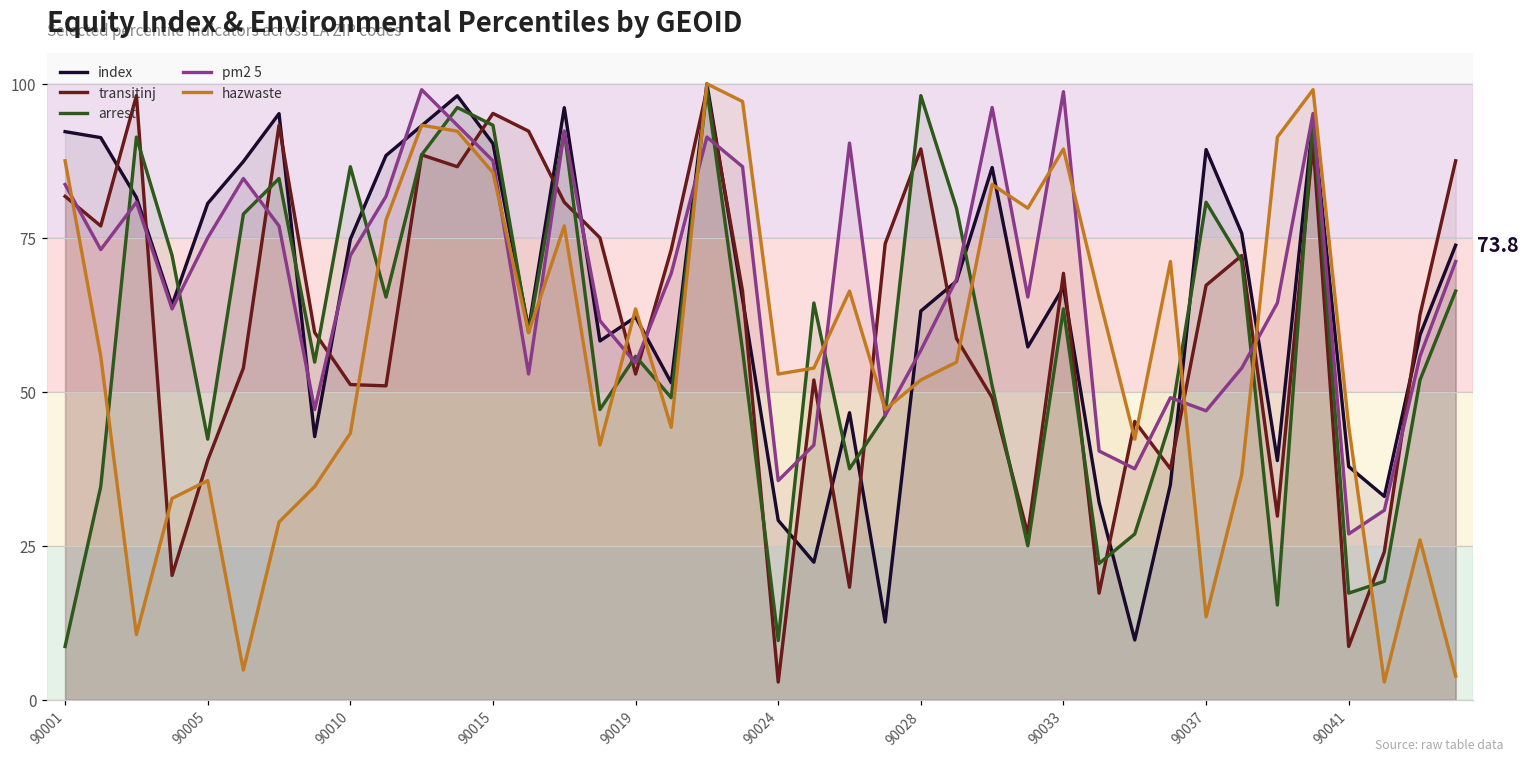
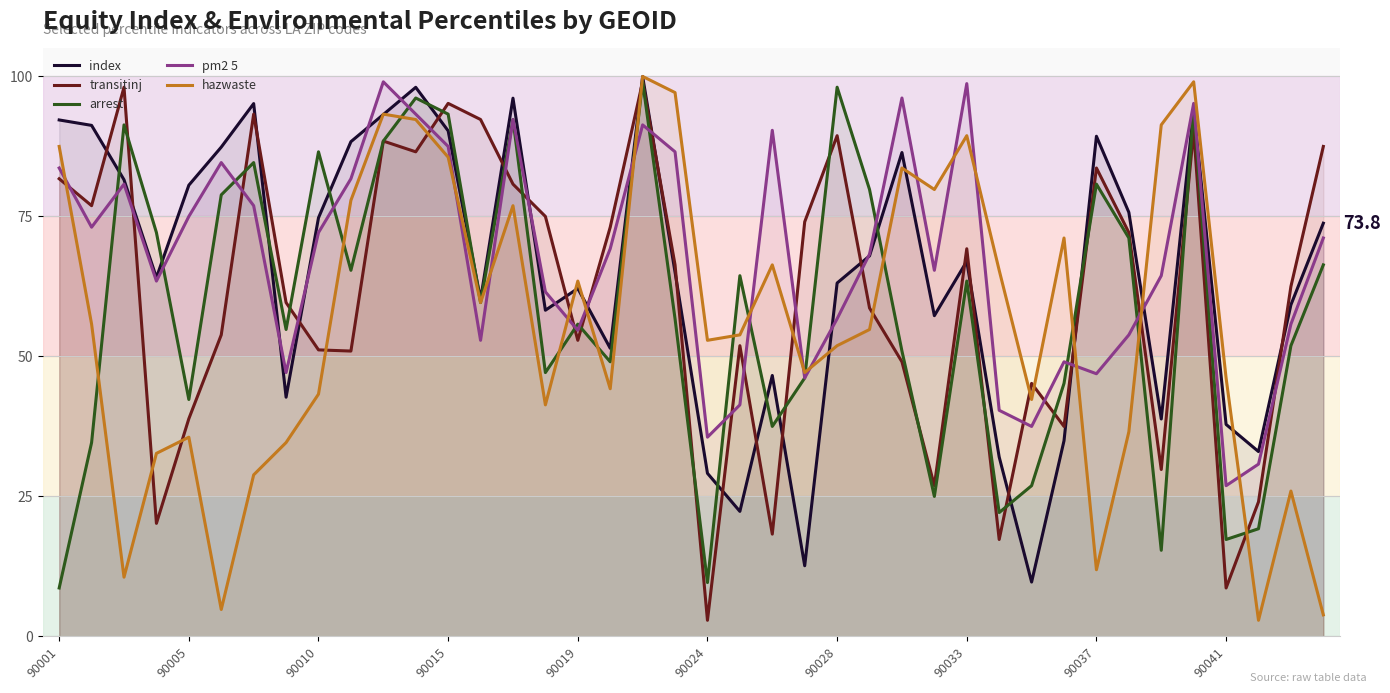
transitinj, 90037: 67 -> 84
hazwaste, 90037: 13 -> 12
hazwaste, 90041: 44 -> 46
